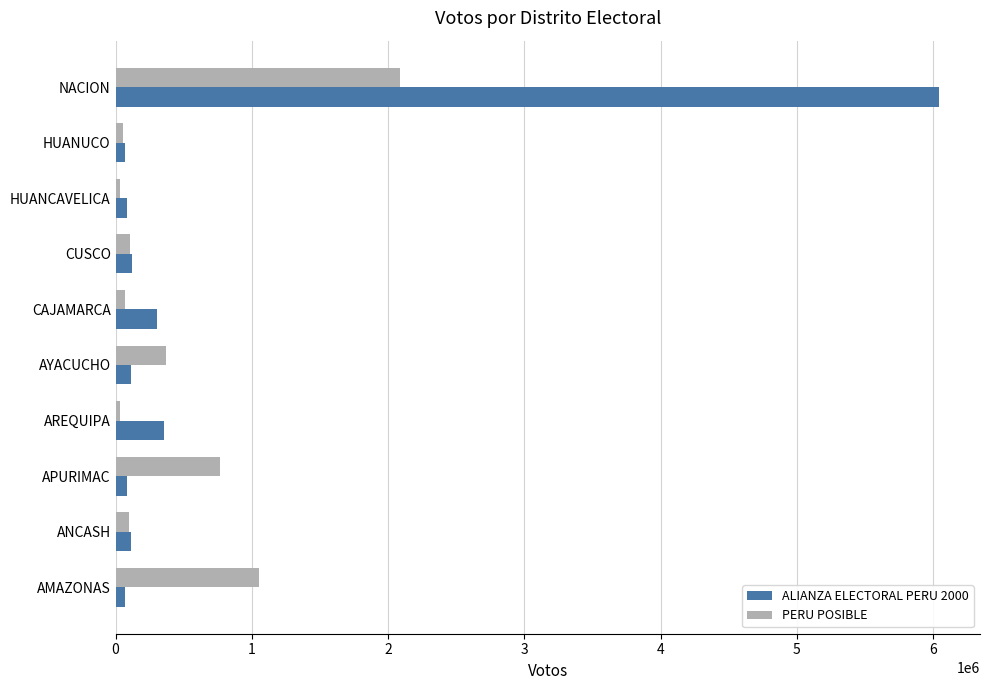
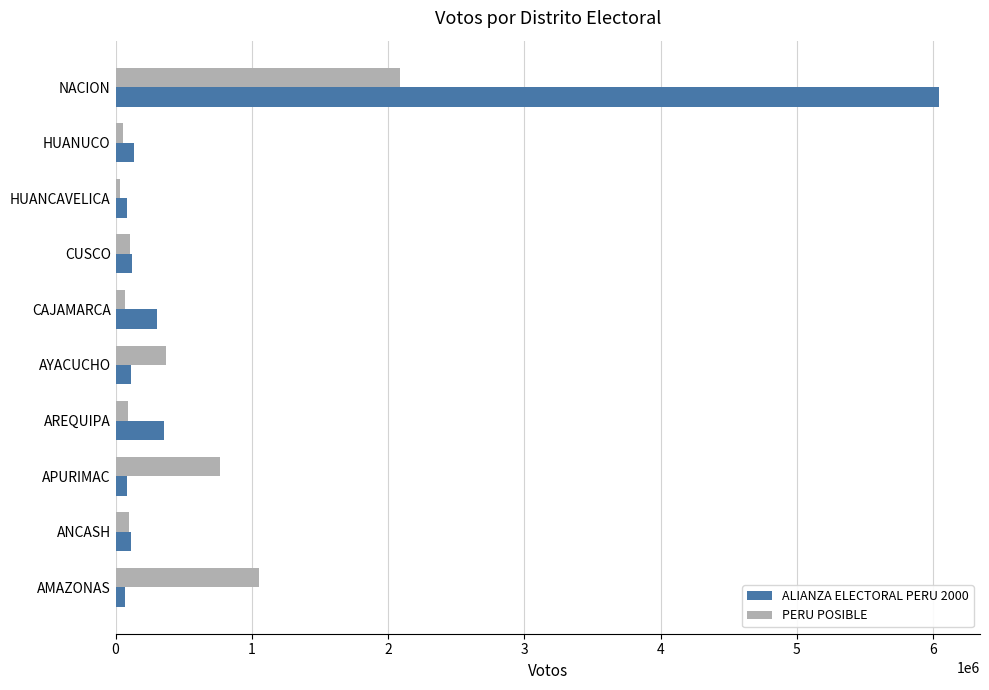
ALIANZA ELECTORAL PERU 2000, HUANUCO: 70000 -> 140000
PERU POSIBLE, AREQUIPA: 30000 -> 90000
